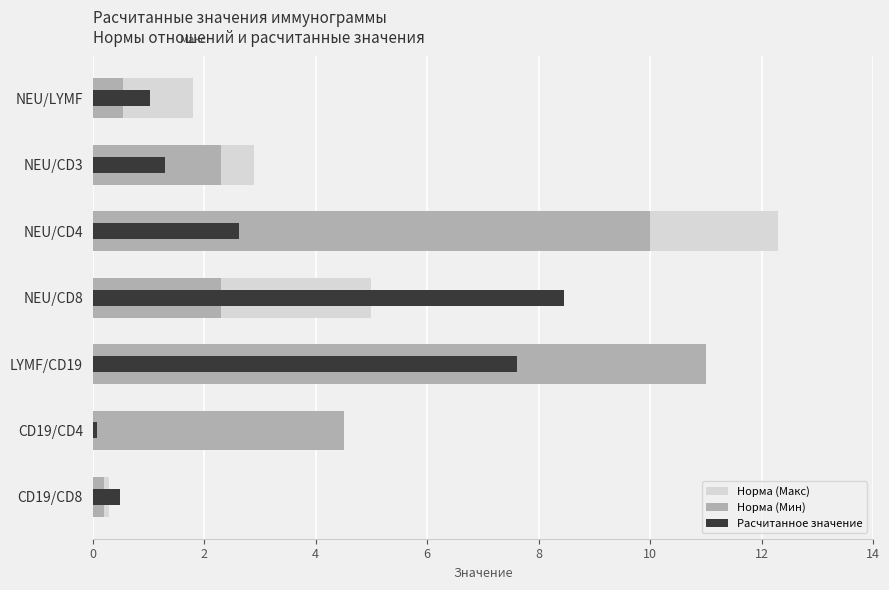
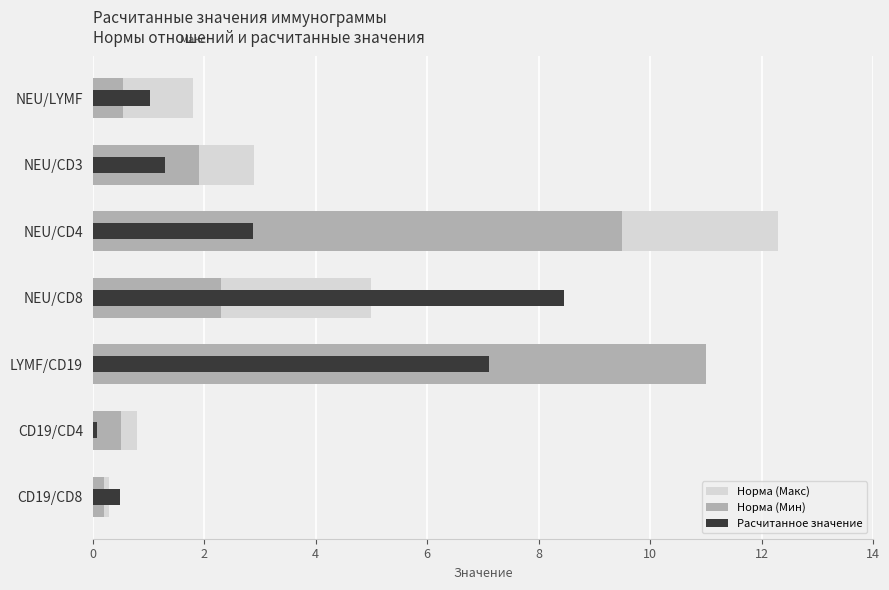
Норма (Мин), NEU/CD3: 2.3 -> 1.9
Норма (Мин), NEU/CD4: 10.0 -> 9.5
Расчитанное значение, NEU/CD4: 2.6 -> 2.9
Расчитанное значение, LYMF/CD19: 7.6 -> 7.1
Норма (Мин), CD19/CD4: 4.5 -> 0.5
